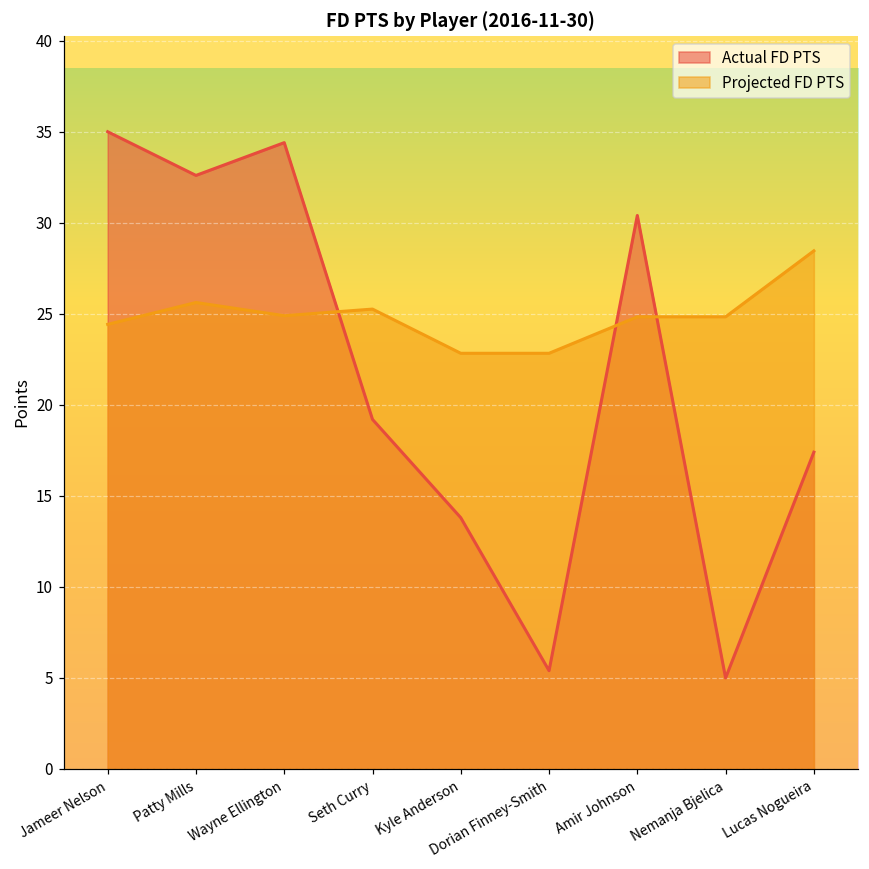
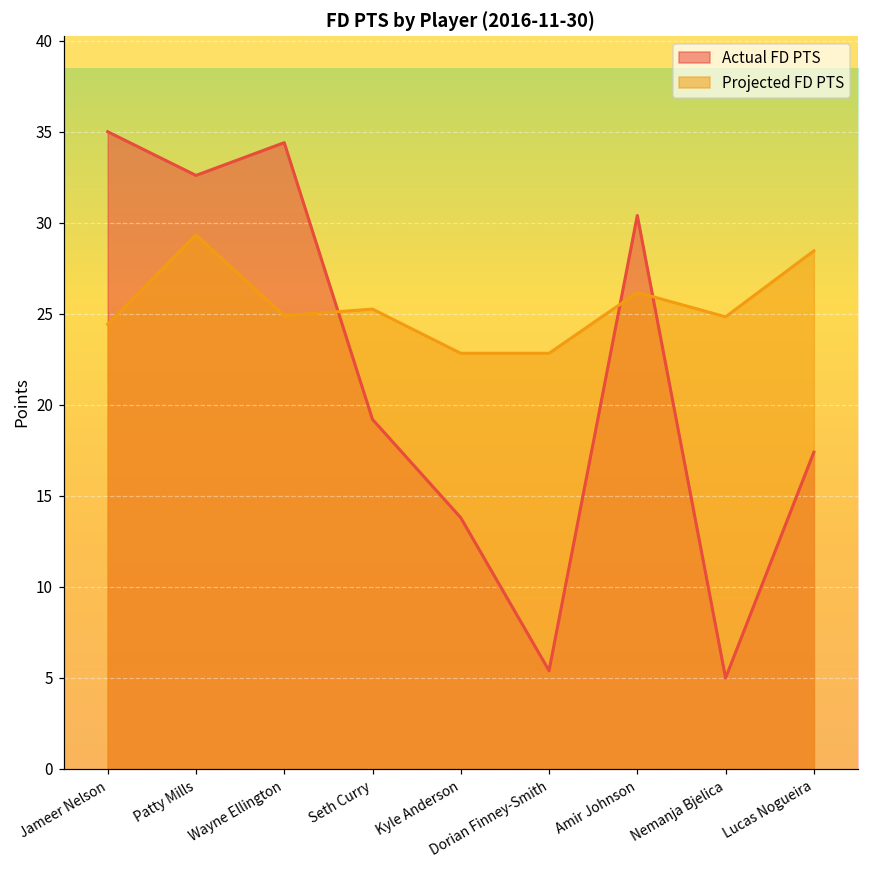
Projected FD PTS, Patty Mills: 25.6 -> 29.3
Projected FD PTS, Amir Johnson: 24.8 -> 26.2
